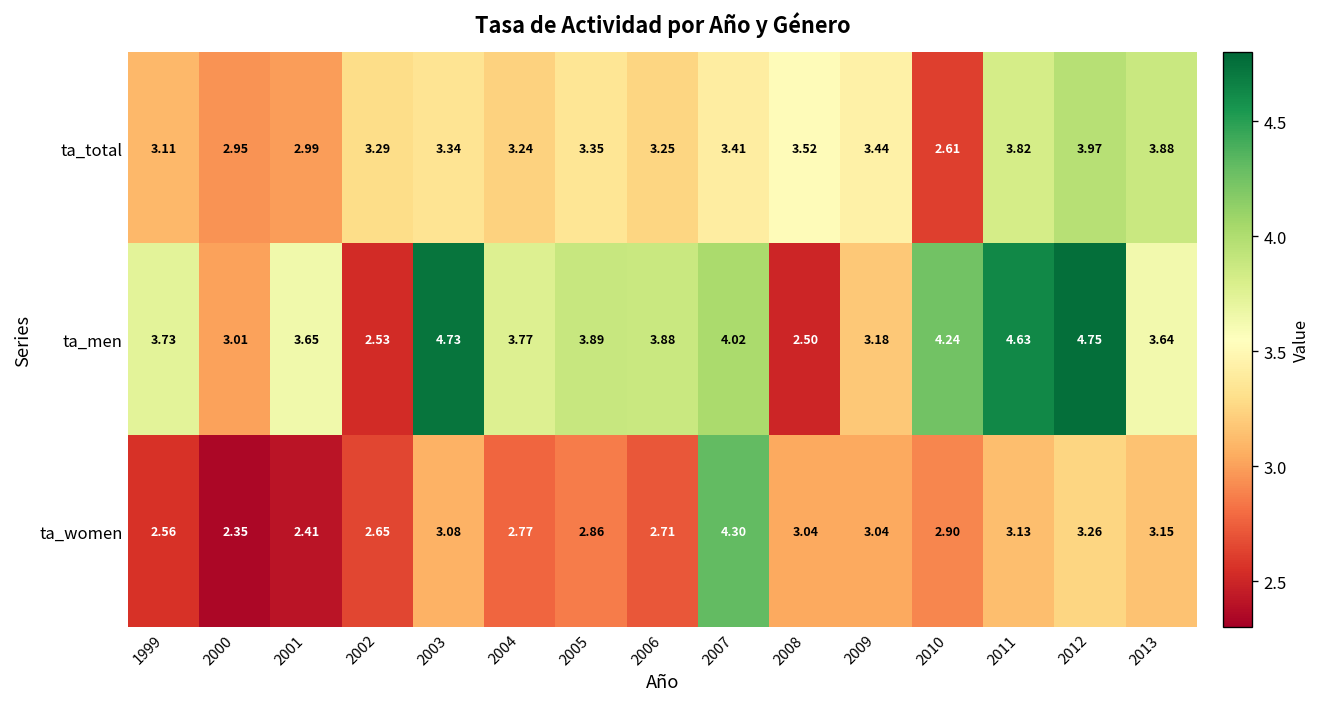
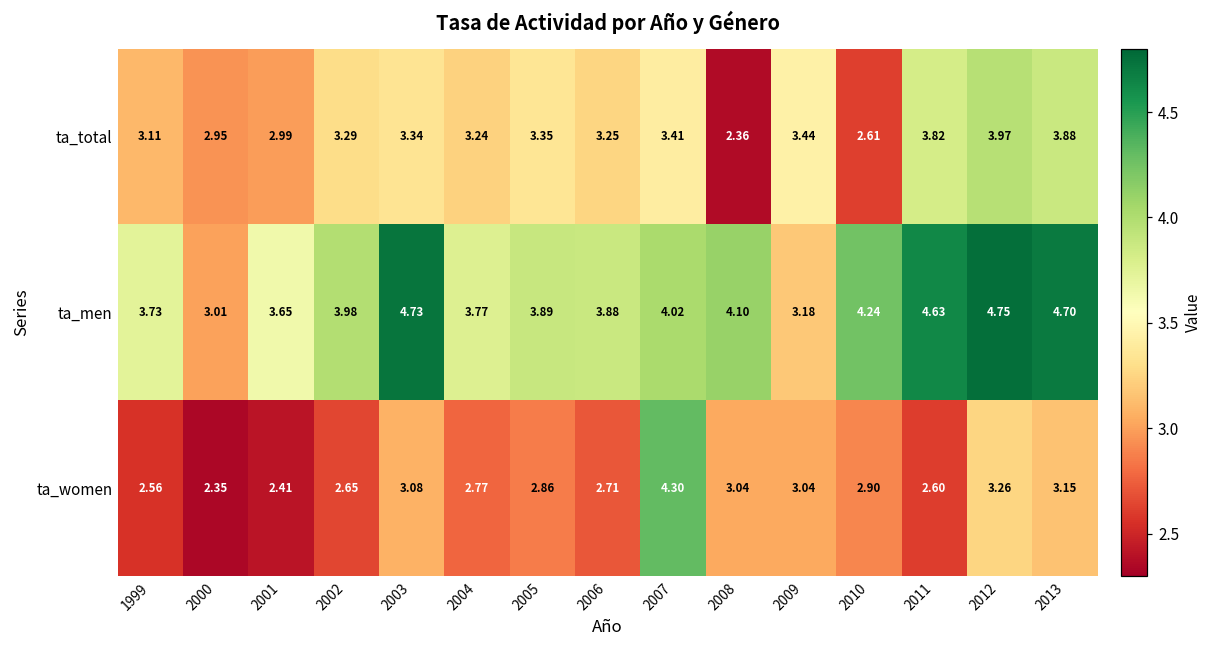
ta_total, 2008: 3.52 -> 2.36
ta_men, 2002: 2.53 -> 3.98
ta_men, 2008: 2.50 -> 4.10
ta_men, 2013: 3.64 -> 4.70
ta_women, 2011: 3.13 -> 2.60
